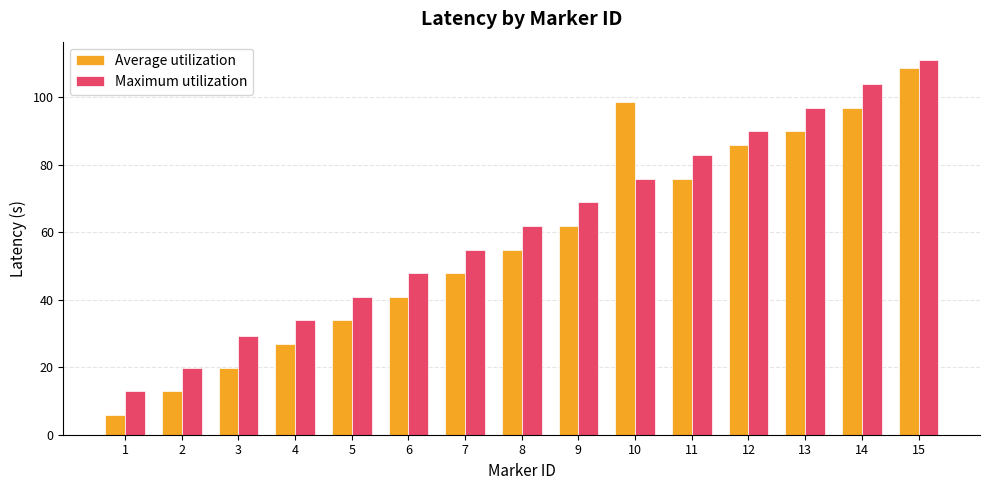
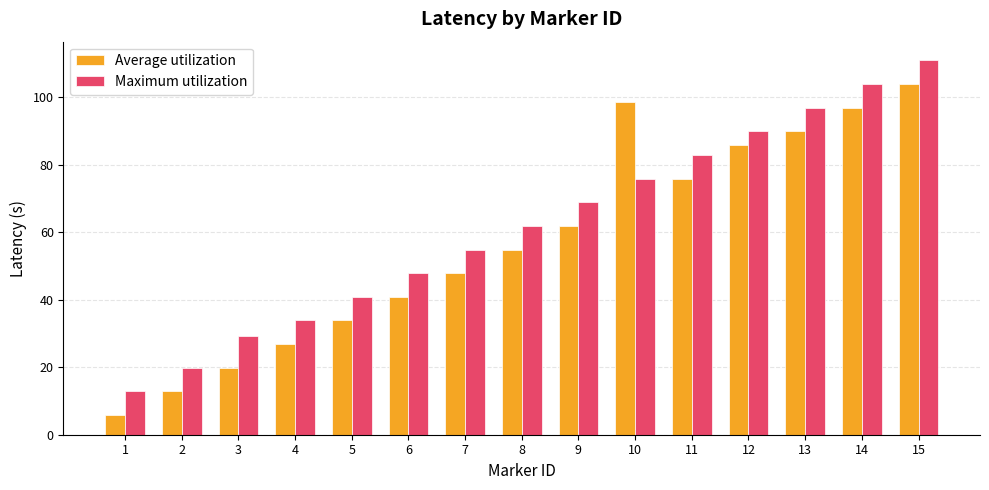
Average utilization, 15: 109 -> 104
